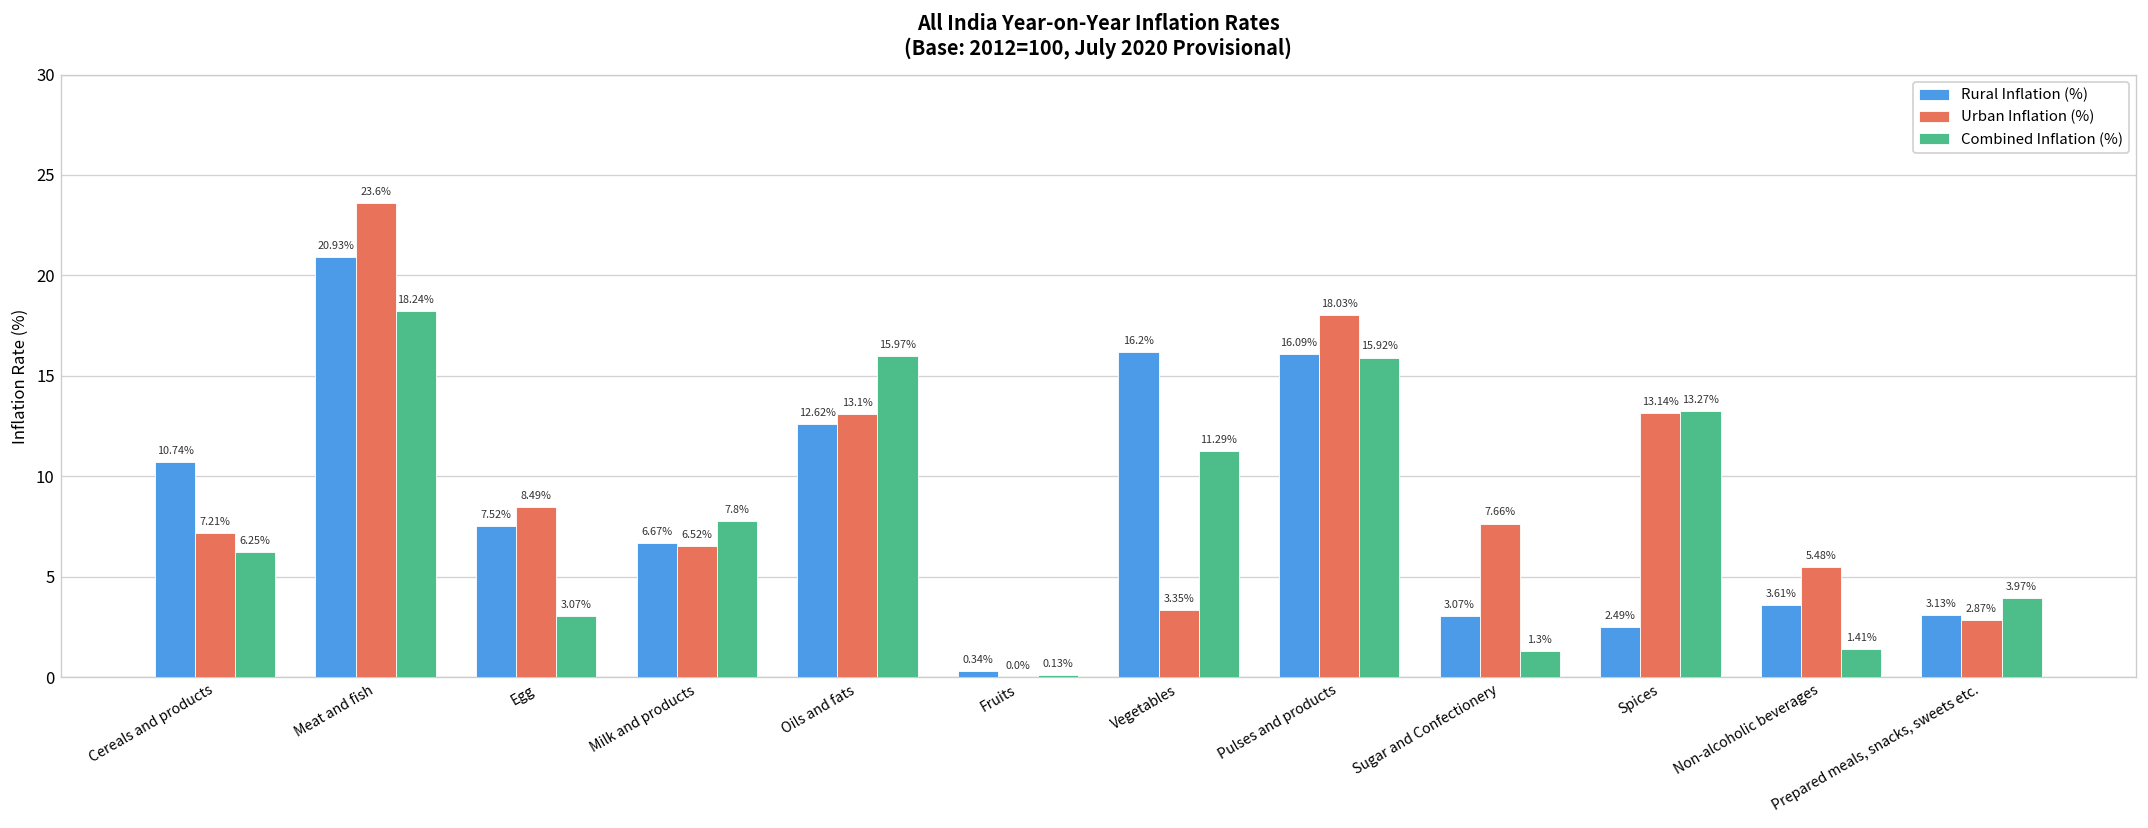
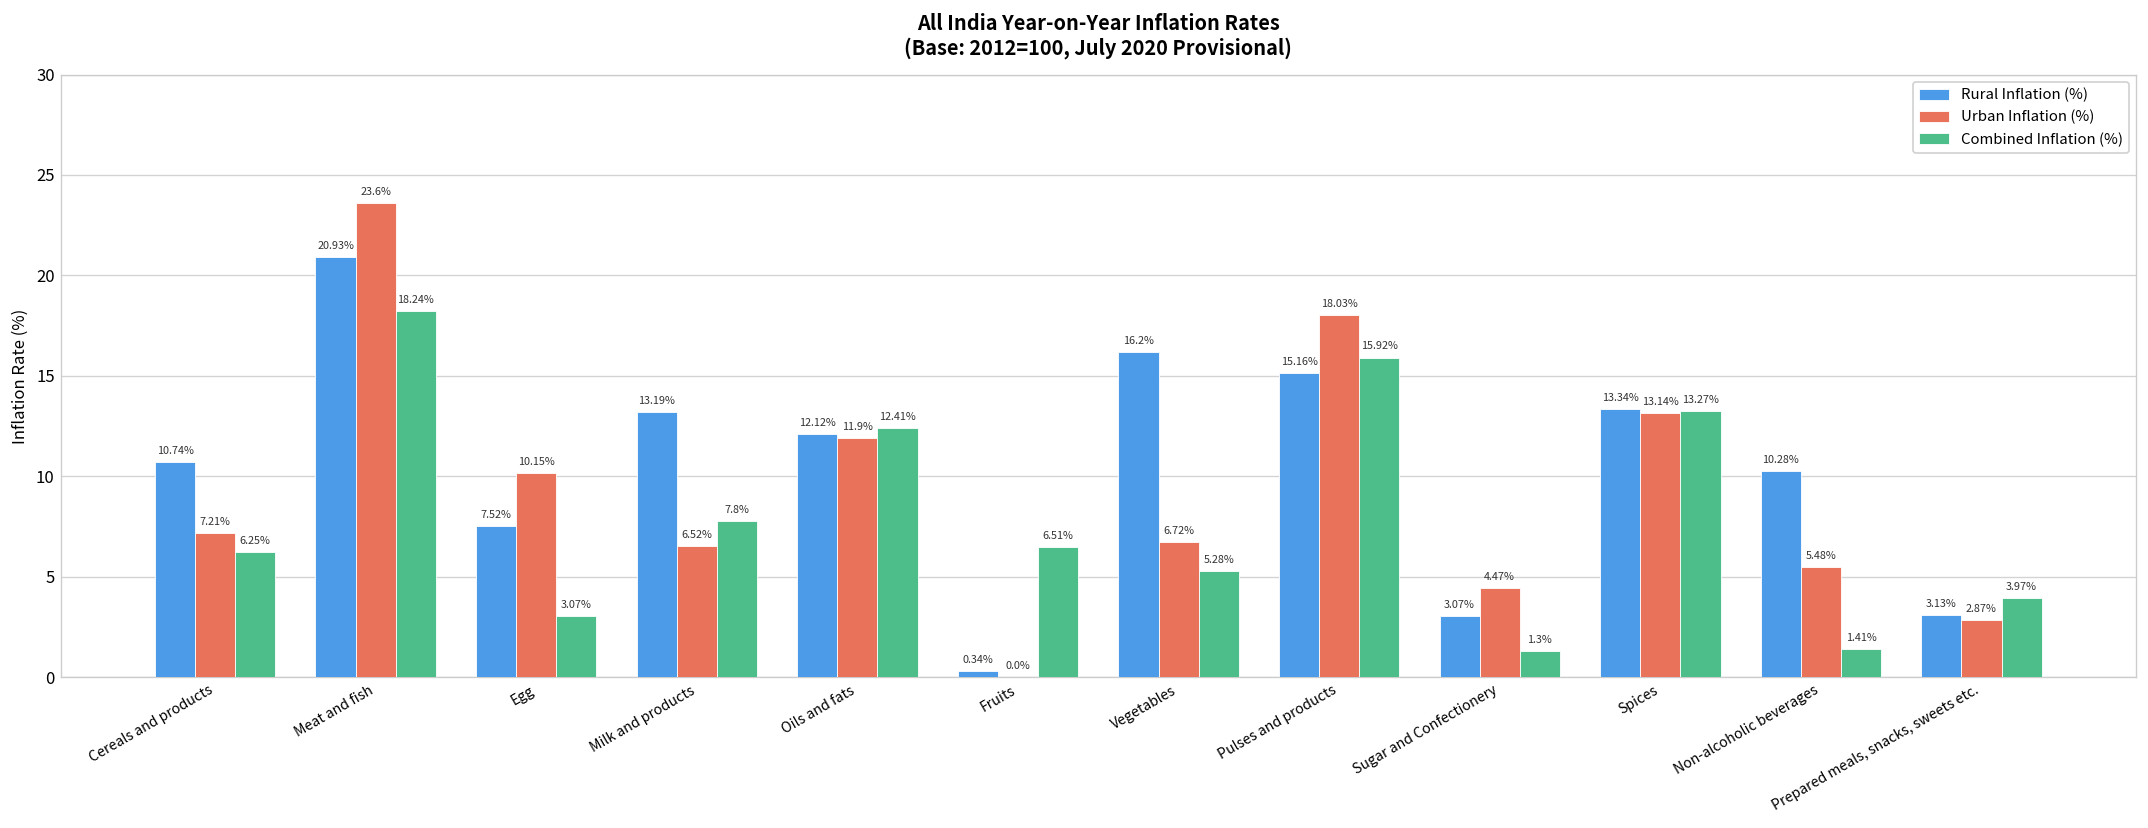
Urban Inflation (%), Egg: 8.49% -> 10.15%
Rural Inflation (%), Milk and products: 6.67% -> 13.19%
Rural Inflation (%), Oils and fats: 12.62% -> 12.12%
Urban Inflation (%), Oils and fats: 13.1% -> 11.9%
Combined Inflation (%), Oils and fats: 15.97% -> 12.41%
Combined Inflation (%), Fruits: 0.13% -> 6.51%
Urban Inflation (%), Vegetables: 3.35% -> 6.72%
Combined Inflation (%), Vegetables: 11.29% -> 5.28%
Rural Inflation (%), Pulses and products: 16.09% -> 15.16%
Urban Inflation (%), Sugar and Confectionery: 7.66% -> 4.47%
Rural Inflation (%), Spices: 2.49% -> 13.34%
Rural Inflation (%), Non-alcoholic beverages: 3.61% -> 10.28%
